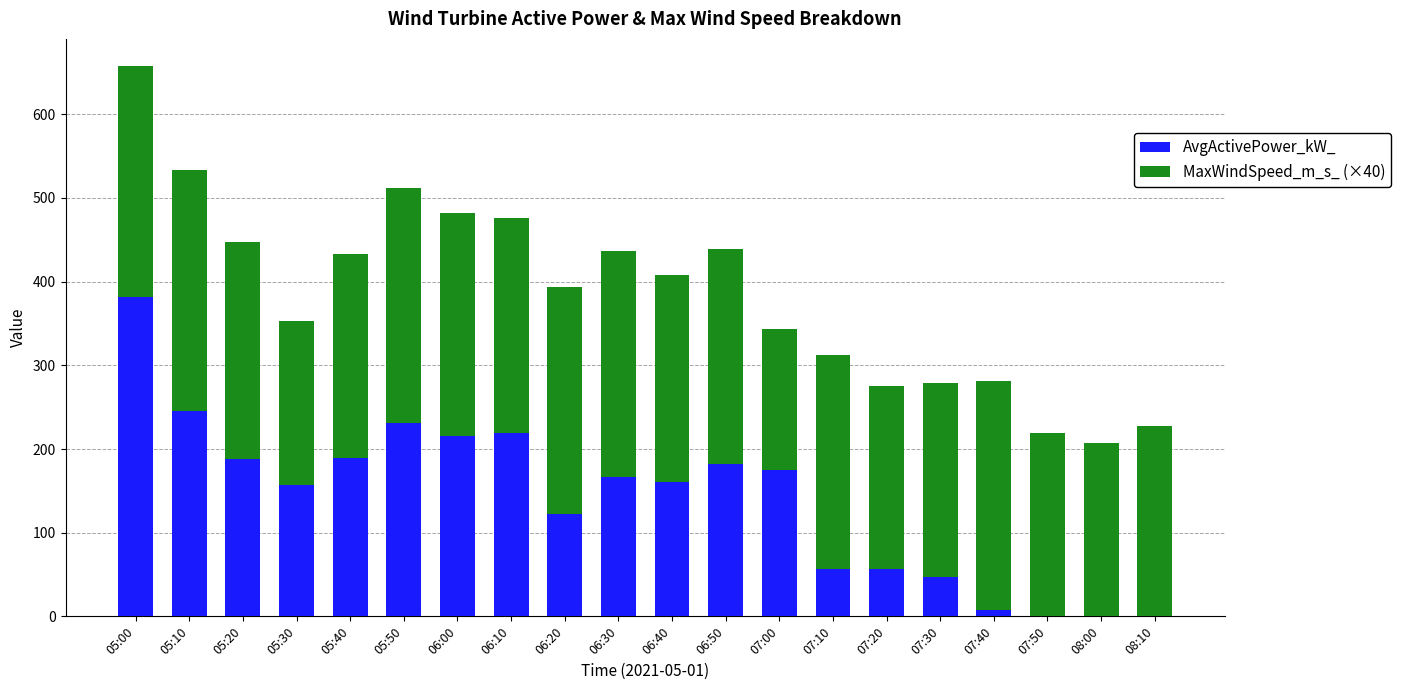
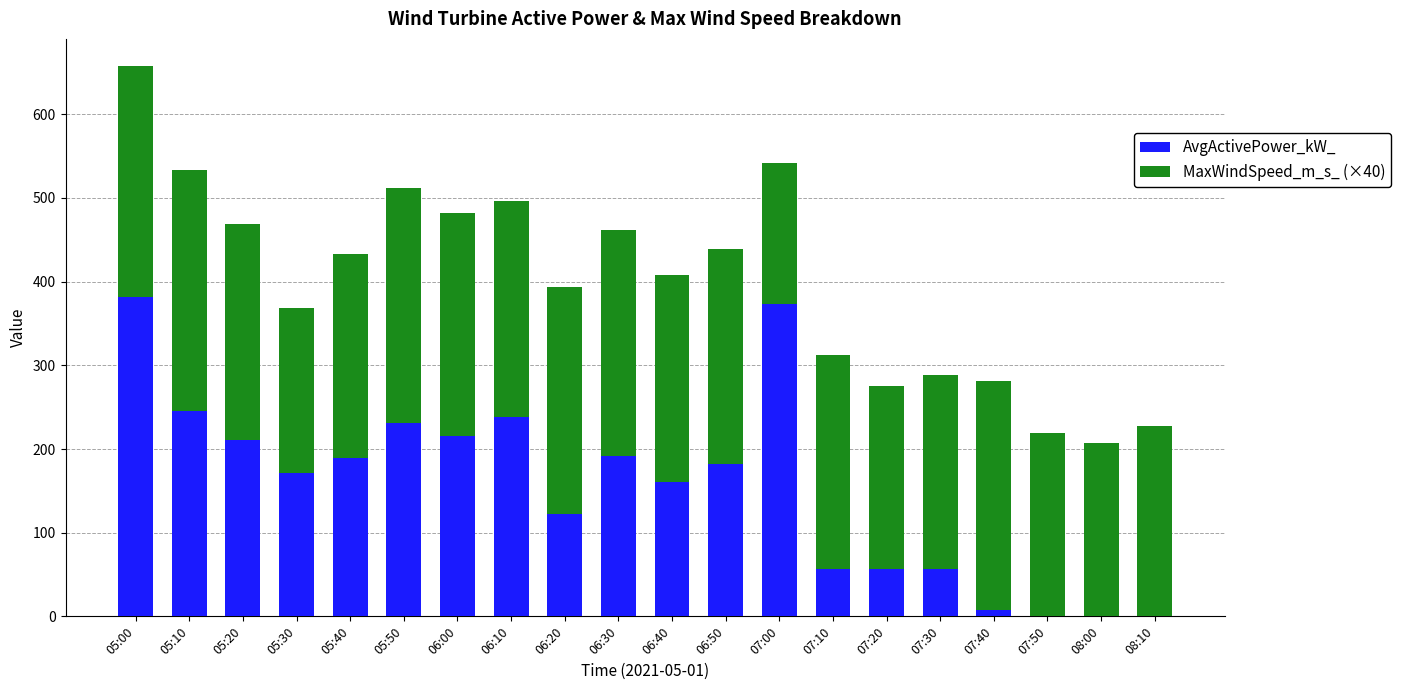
AvgActivePower_kW_, 05:20: 190 -> 210
AvgActivePower_kW_, 05:30: 160 -> 170
AvgActivePower_kW_, 06:10: 220 -> 240
AvgActivePower_kW_, 06:30: 170 -> 190
AvgActivePower_kW_, 07:00: 180 -> 370
AvgActivePower_kW_, 07:30: 50 -> 60
